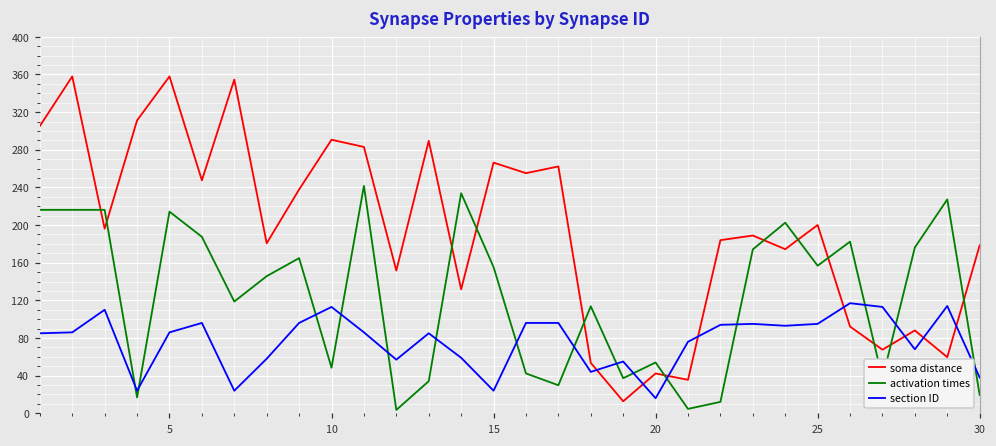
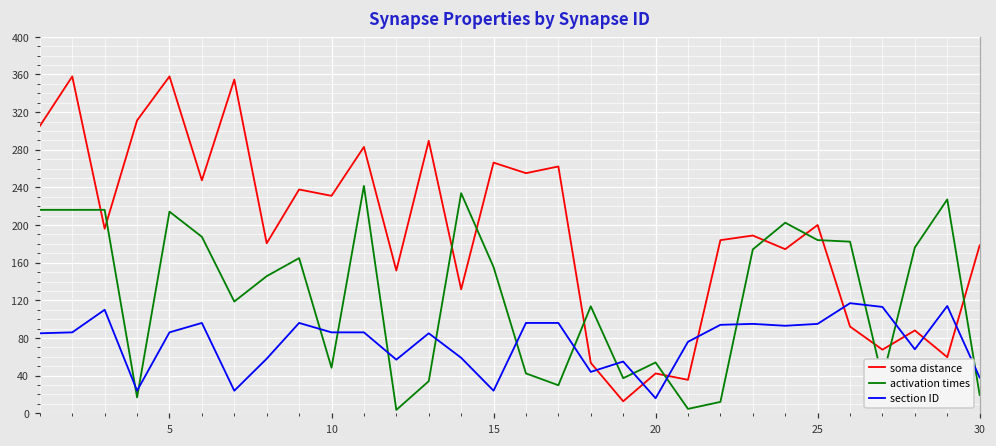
soma distance, 10: 290 -> 230
section ID, 10: 110 -> 90
activation times, 25: 160 -> 180
